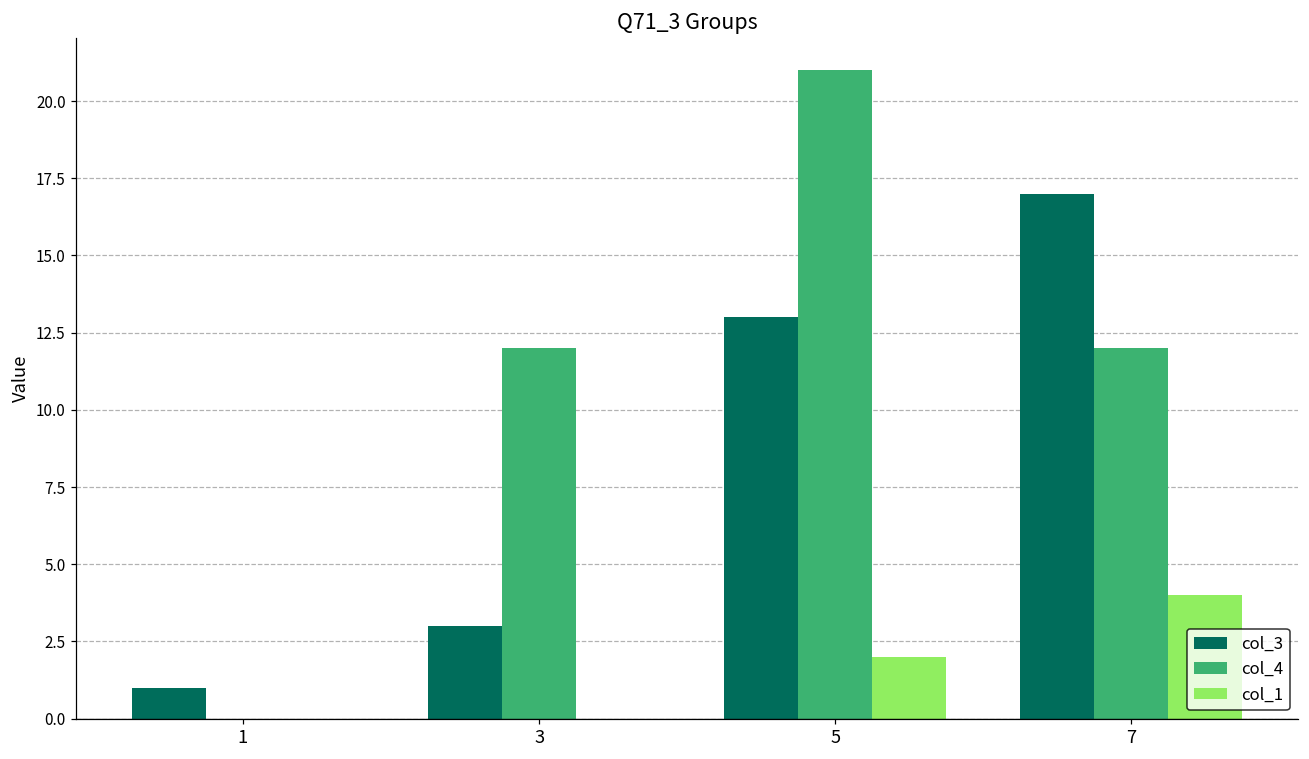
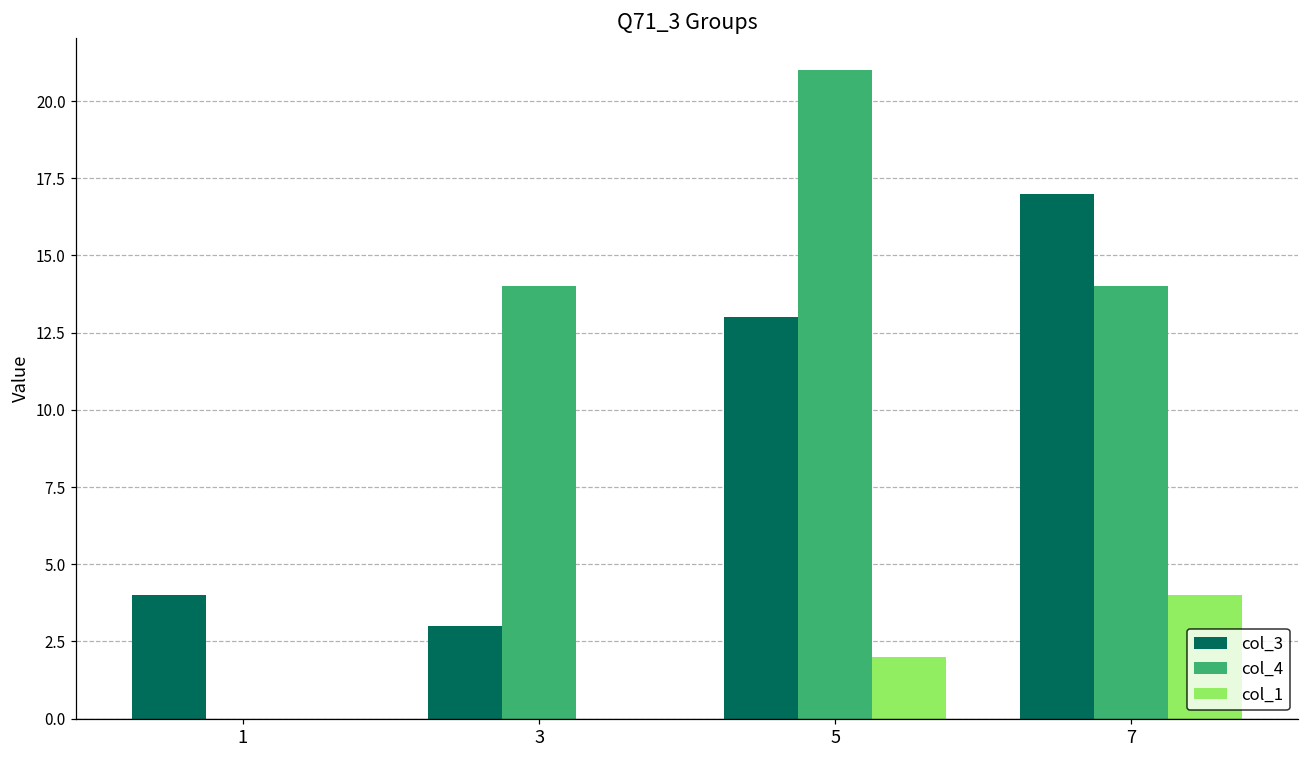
col_3, 1: 1 -> 4
col_4, 3: 12 -> 14
col_4, 7: 12 -> 14
